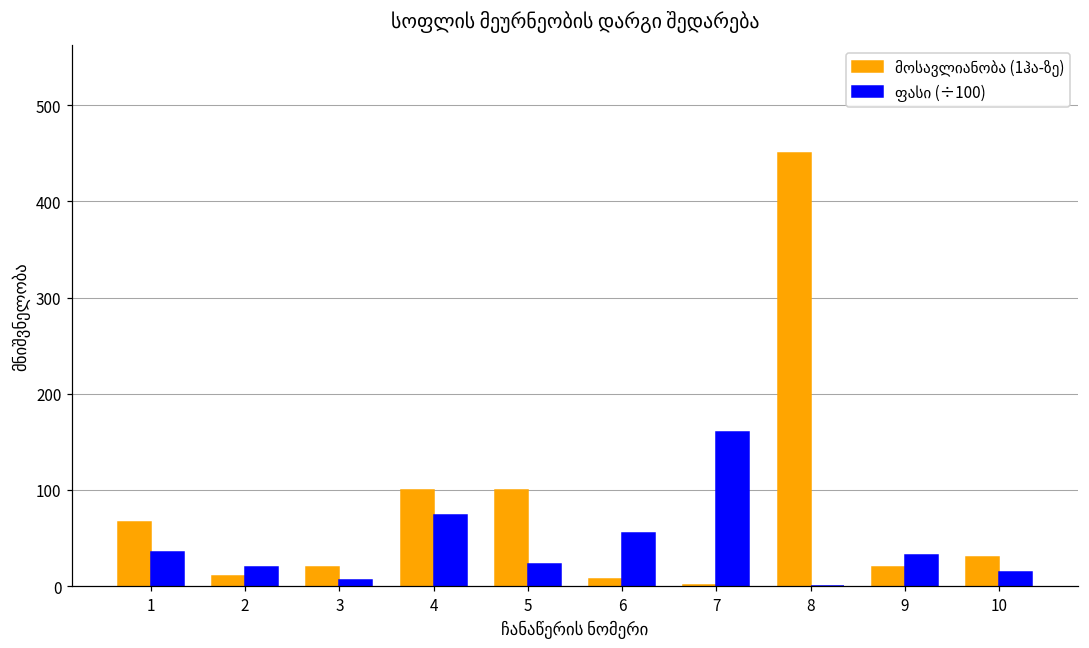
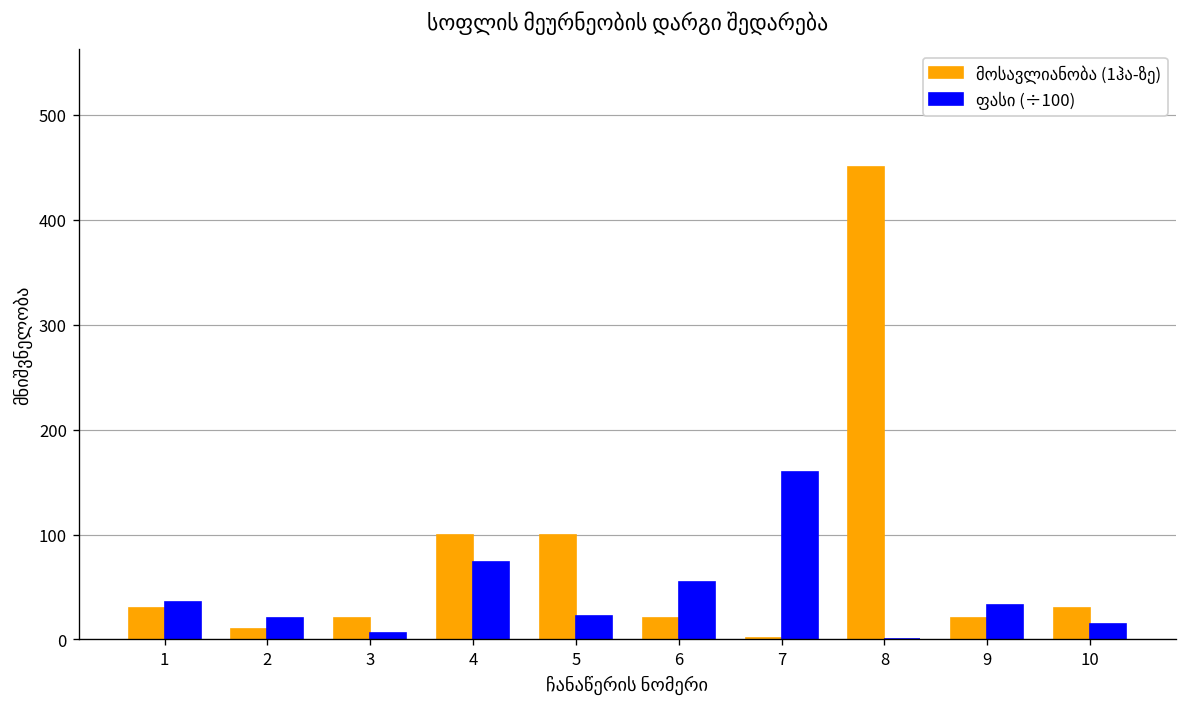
მოსავლიანობა (1ჰა-ზე), 1: 70 -> 30
მოსავლიანობა (1ჰა-ზე), 6: 10 -> 20
